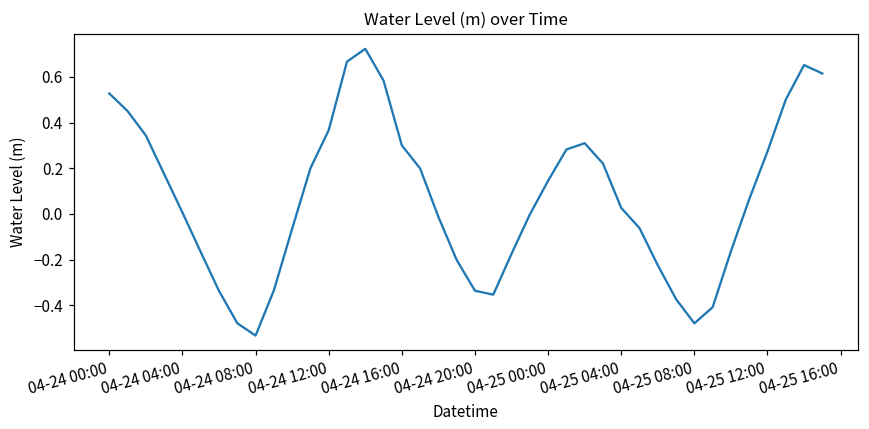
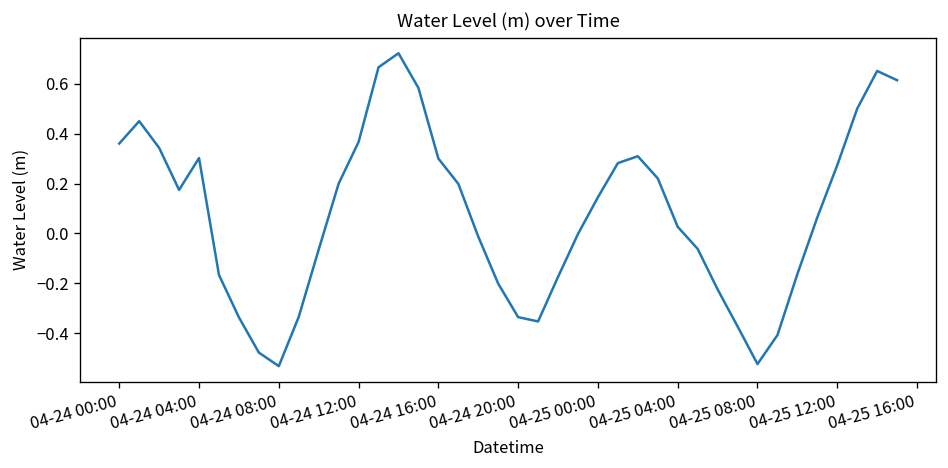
04-24 00:00: 0.53 -> 0.36
04-24 04:00: 0.01 -> 0.30
04-25 08:00: -0.48 -> -0.52
